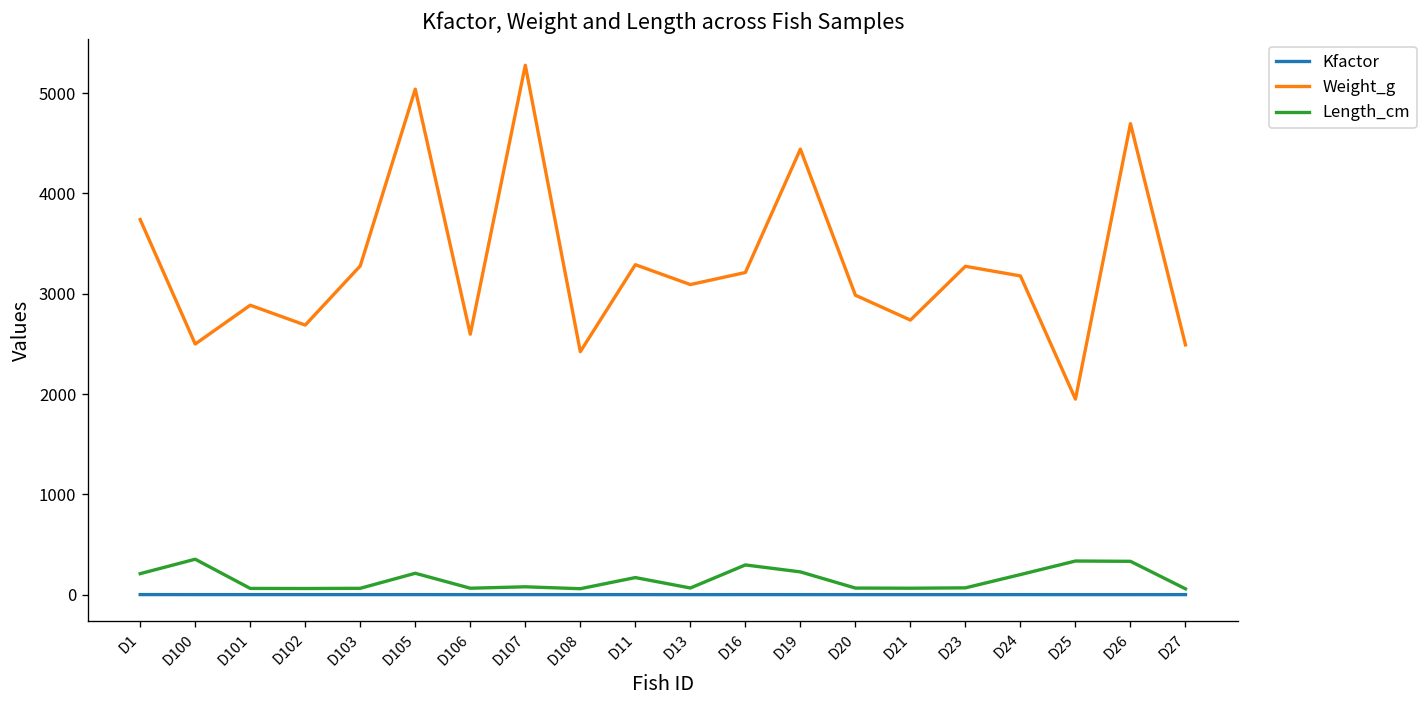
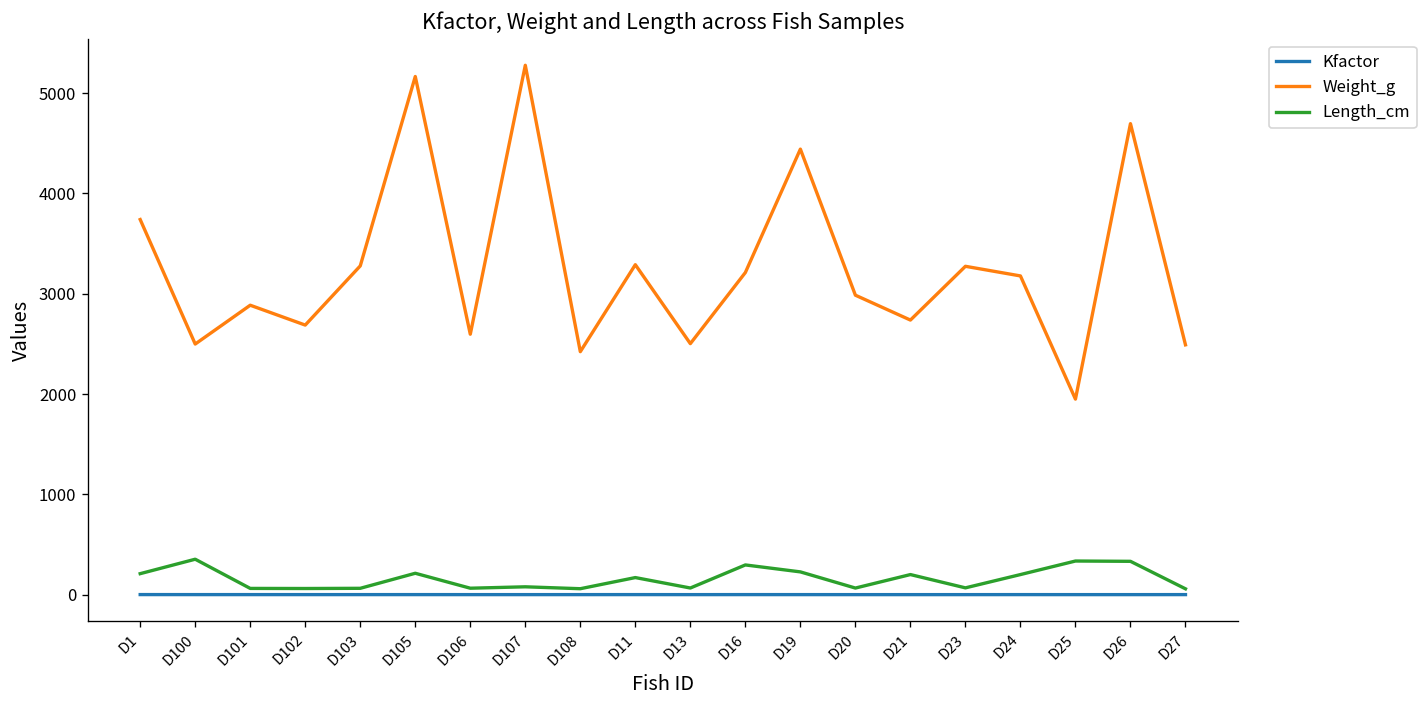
Weight_g, D105: 5000 -> 5200
Weight_g, D13: 3100 -> 2500
Length_cm, D21: 100 -> 200
